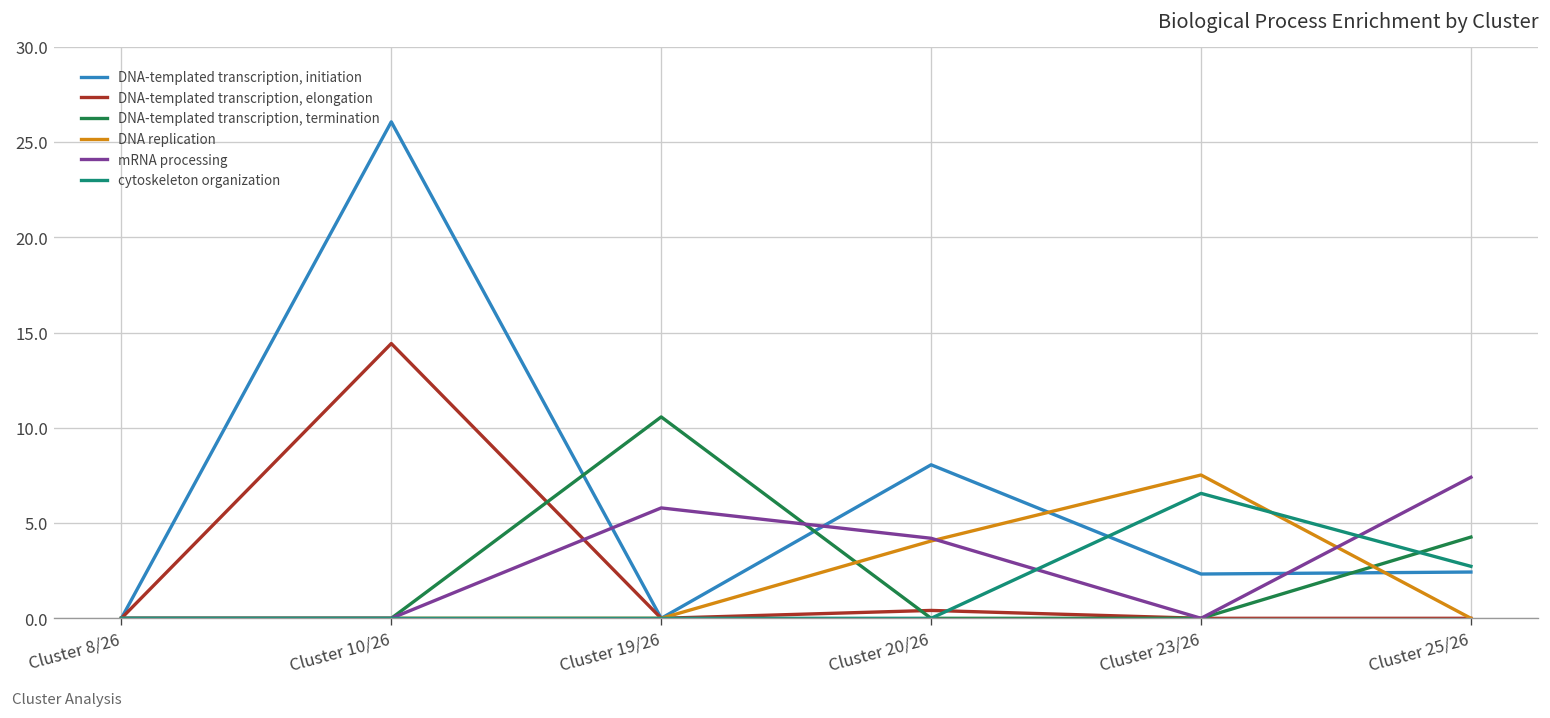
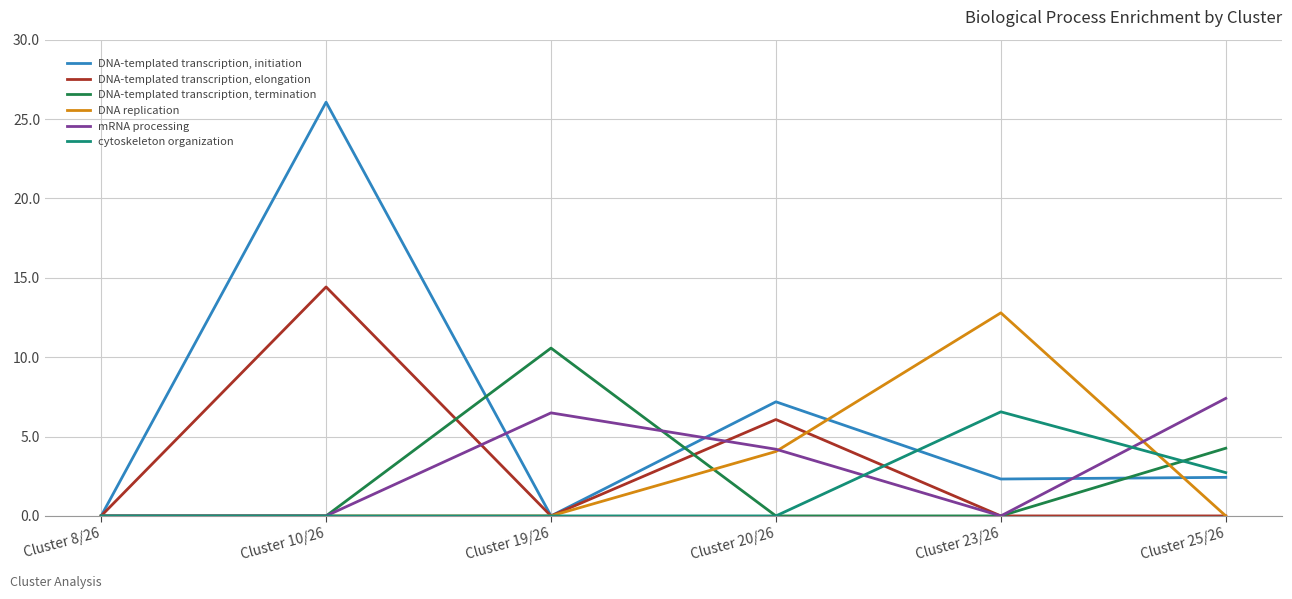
mRNA processing, Cluster 19/26: 5.8 -> 6.5
DNA-templated transcription, initiation, Cluster 20/26: 8.1 -> 7.2
DNA-templated transcription, elongation, Cluster 20/26: 0.4 -> 6.1
DNA replication, Cluster 23/26: 7.5 -> 12.8
